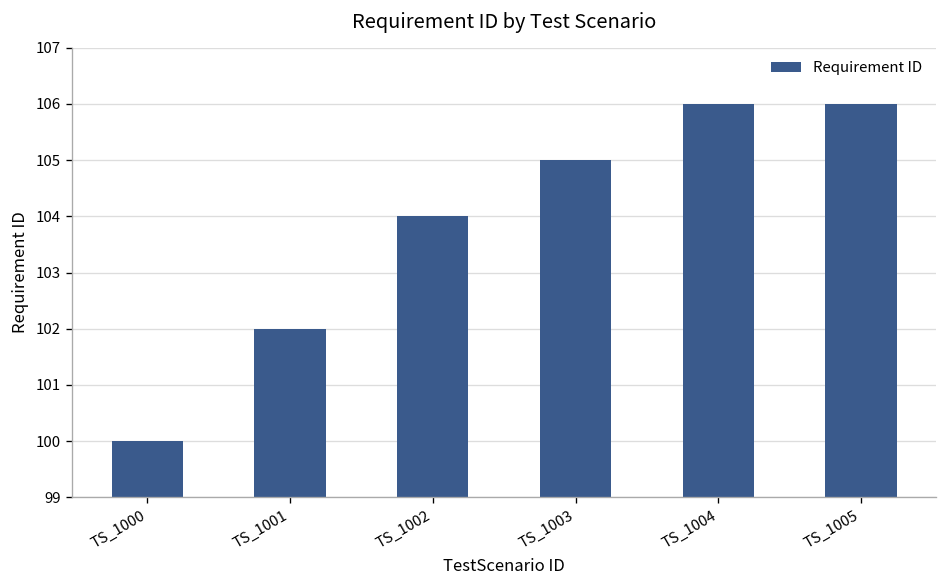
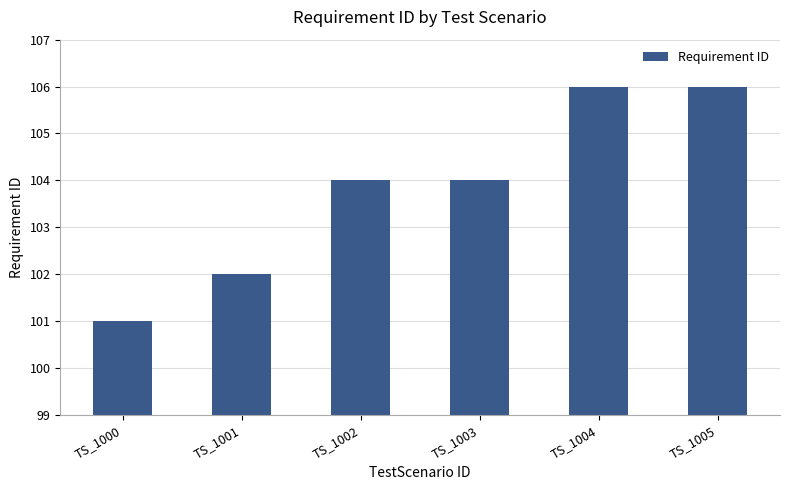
TS_1000: 100 -> 101
TS_1003: 105 -> 104
